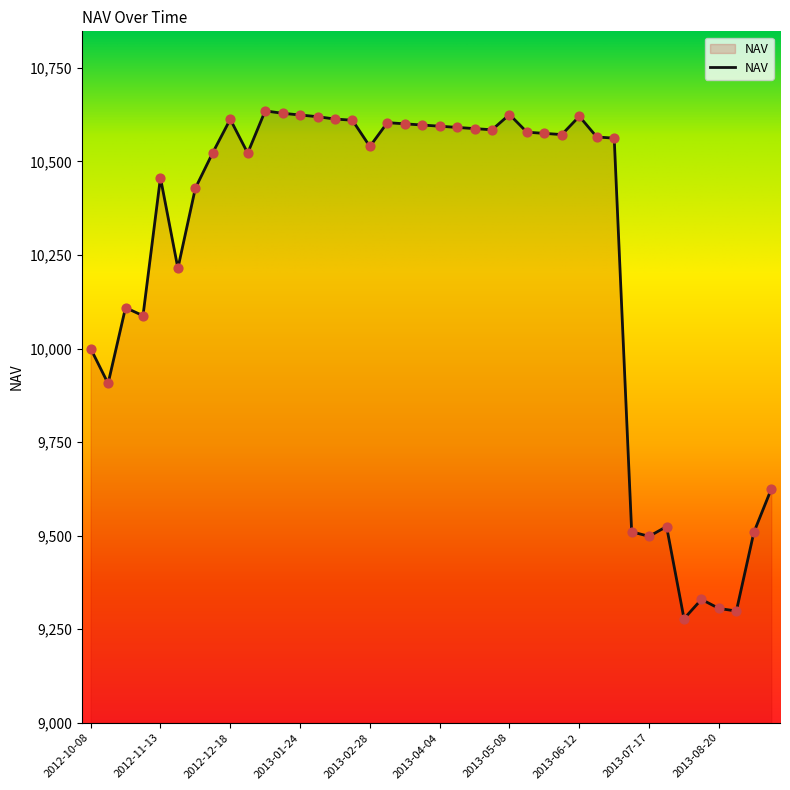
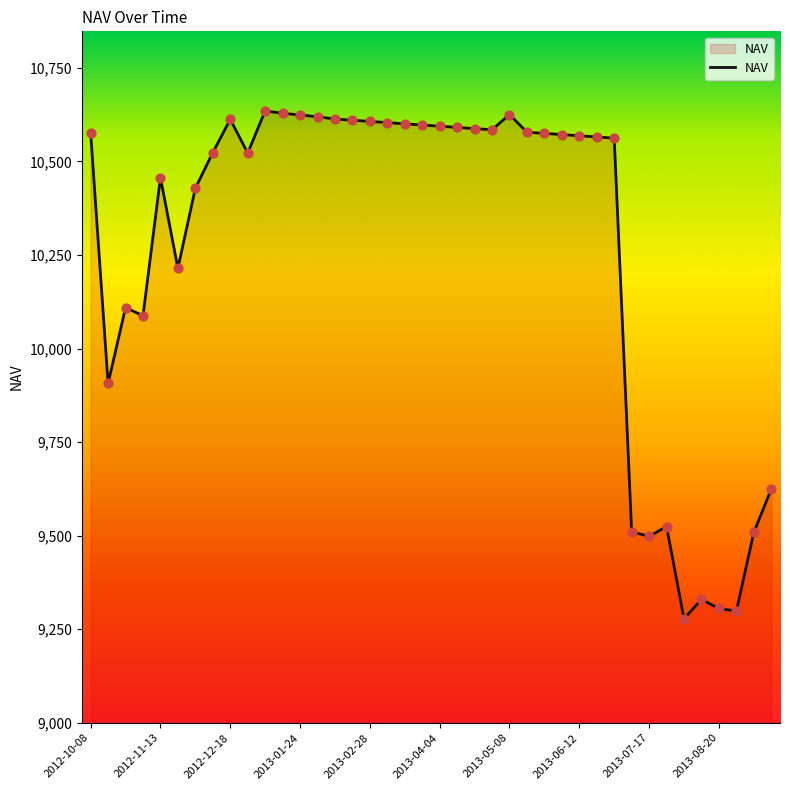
2012-10-08: 10,000 -> 10,580
2013-02-28: 10,540 -> 10,610
2013-06-12: 10,620 -> 10,570
